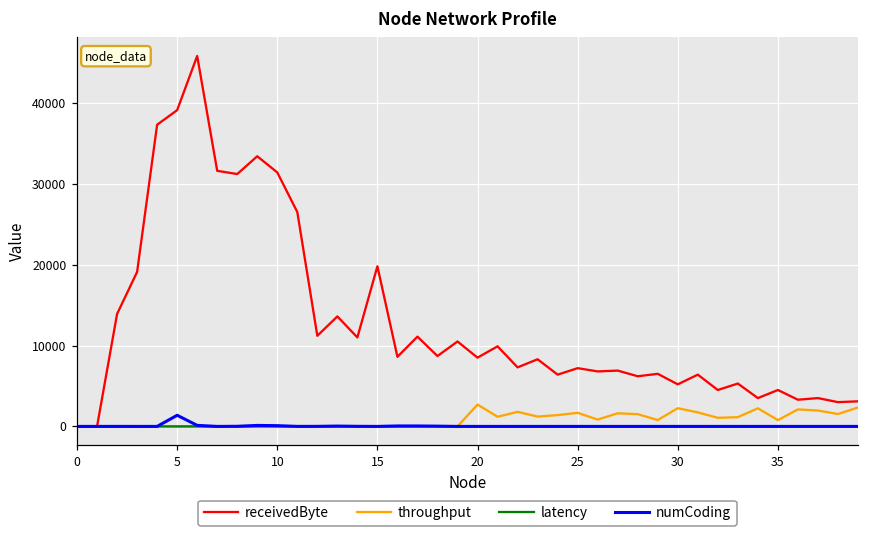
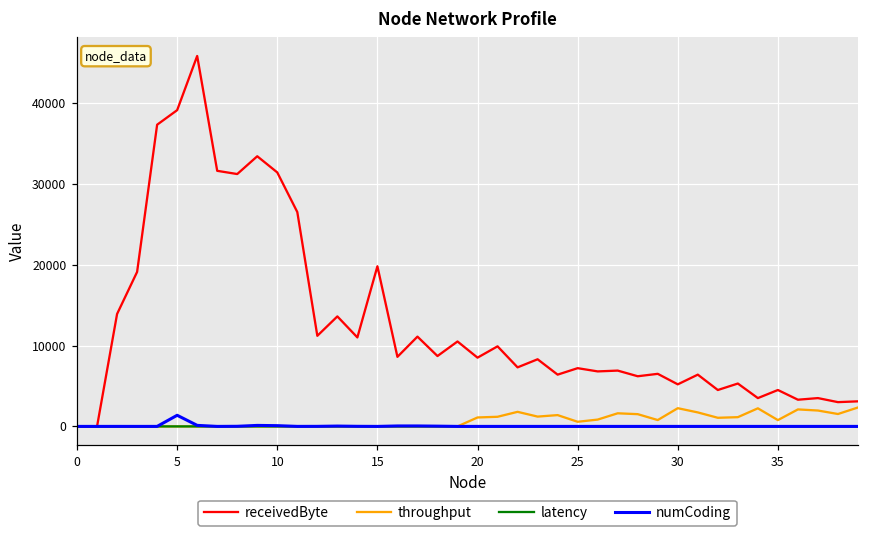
throughput, 20: 3000 -> 1000
throughput, 25: 2000 -> 1000
